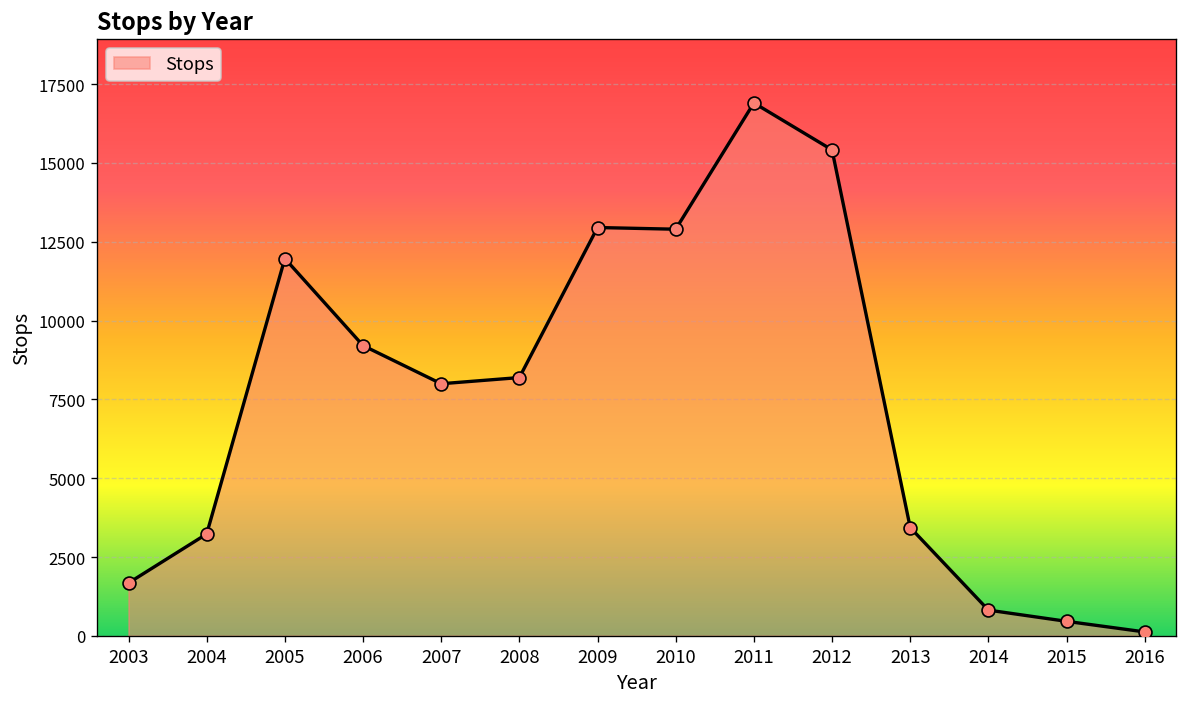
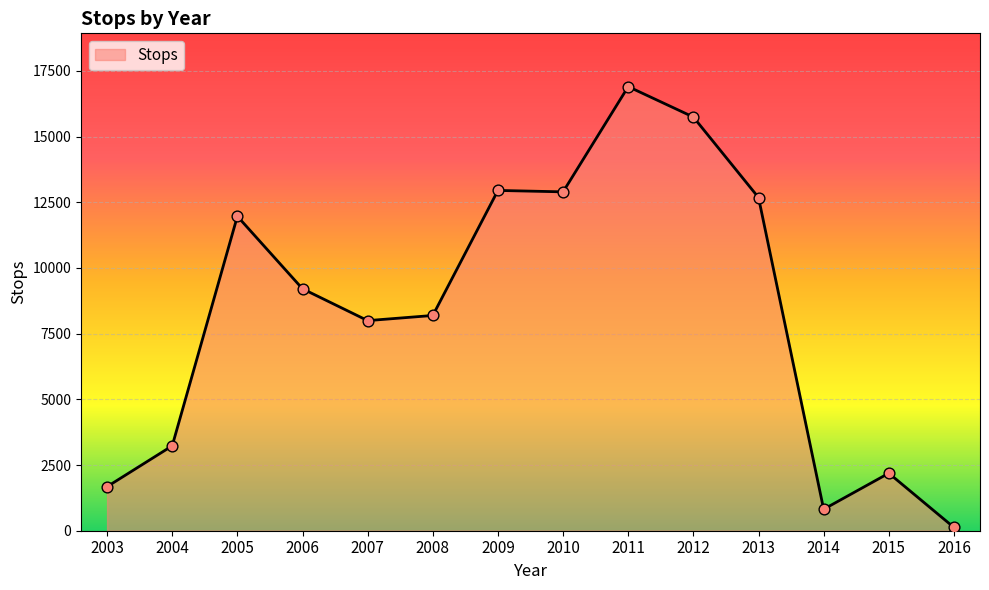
2012: 15400 -> 15700
2013: 3400 -> 12700
2015: 500 -> 2200
